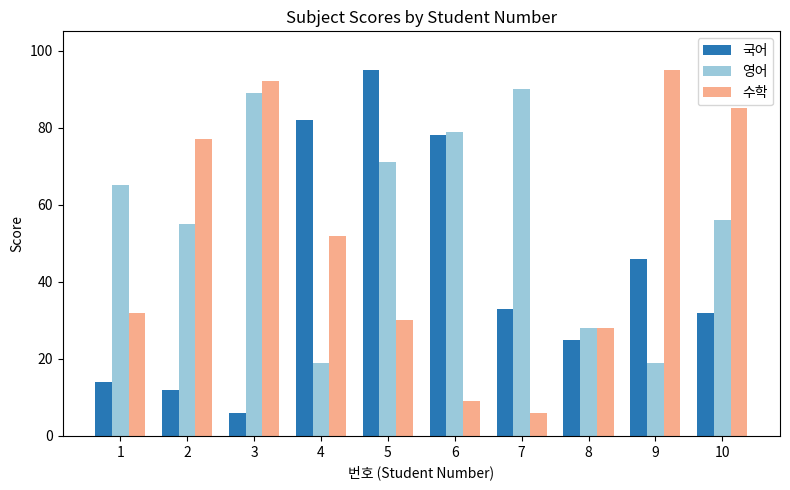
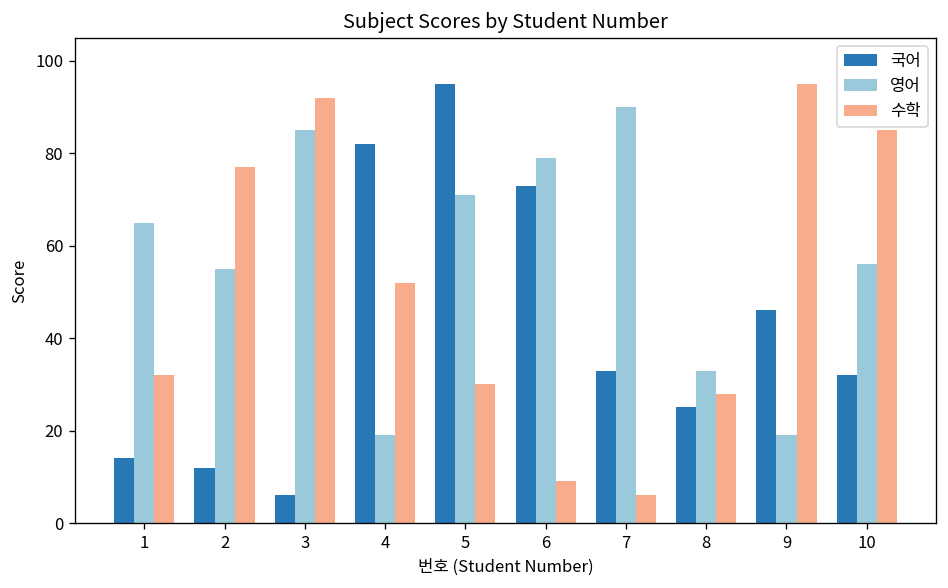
영어, 3: 89 -> 85
국어, 6: 78 -> 73
영어, 8: 28 -> 33
